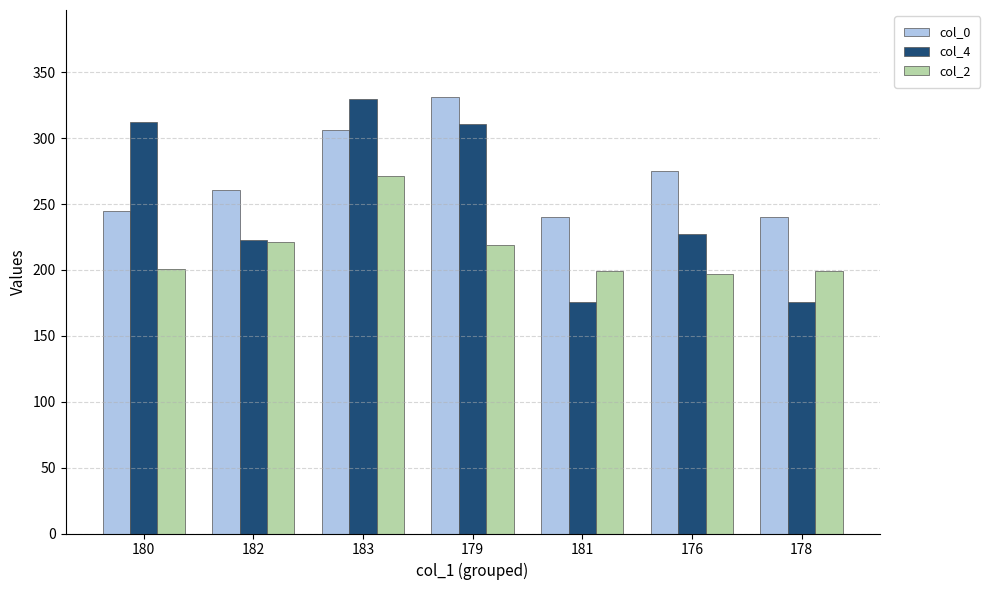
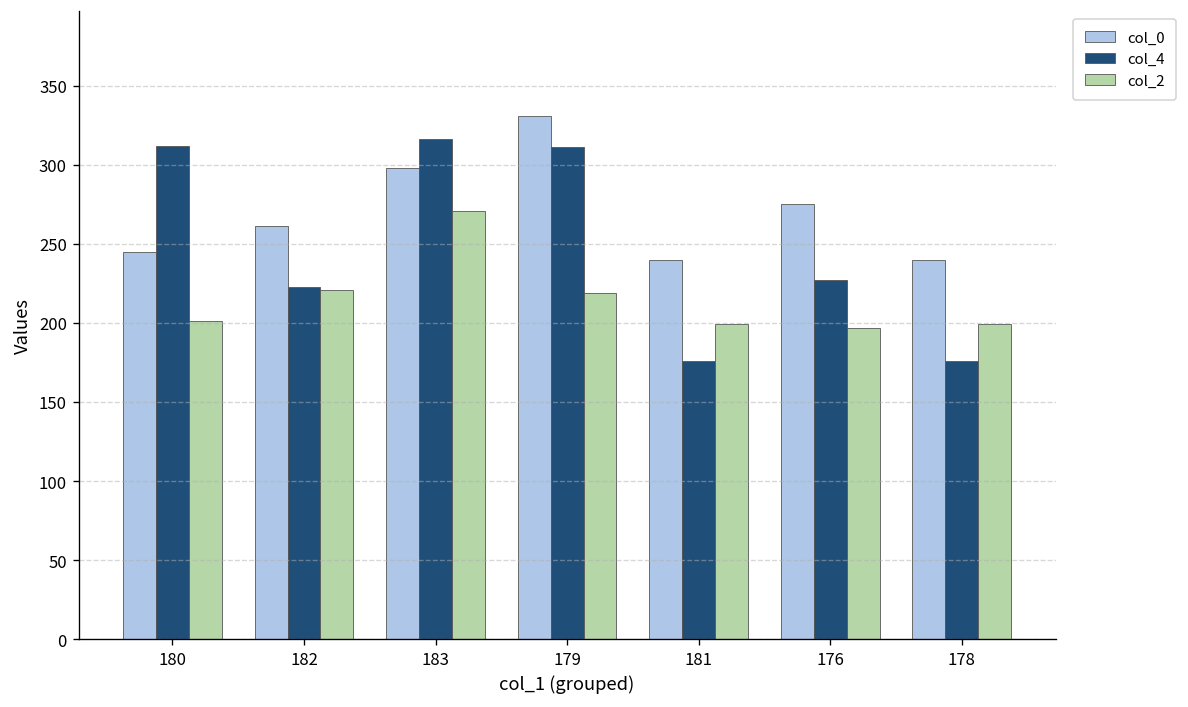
col_0, 183: 306 -> 298
col_4, 183: 330 -> 316
